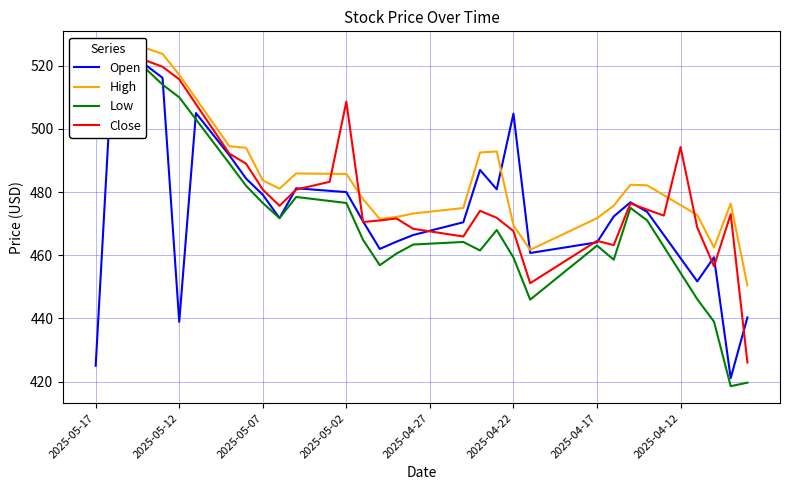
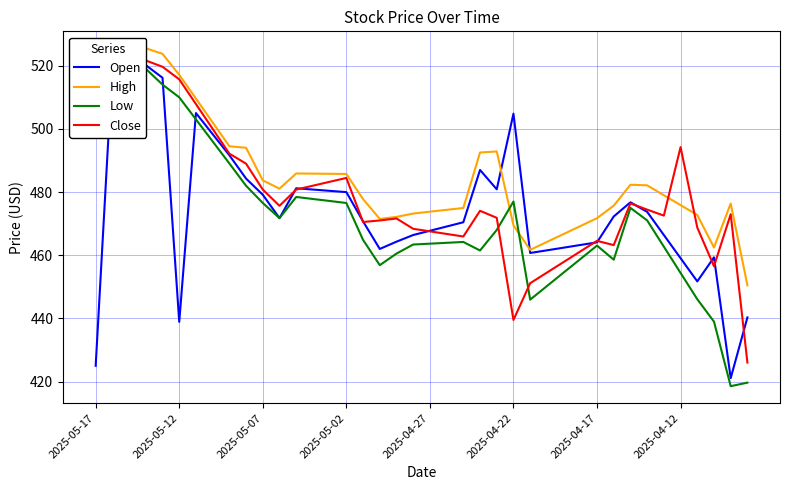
Close, 2025-05-02: 509 -> 484
Low, 2025-04-22: 459 -> 477
Close, 2025-04-22: 468 -> 440
